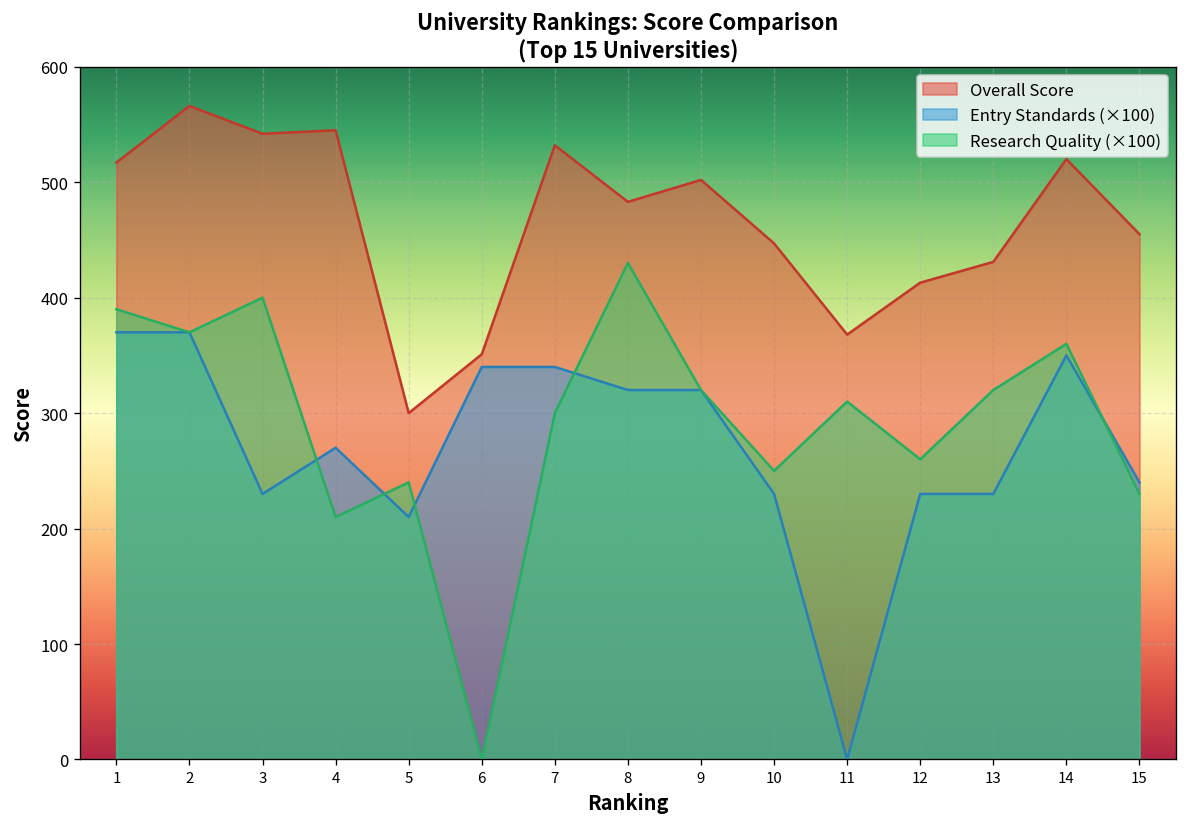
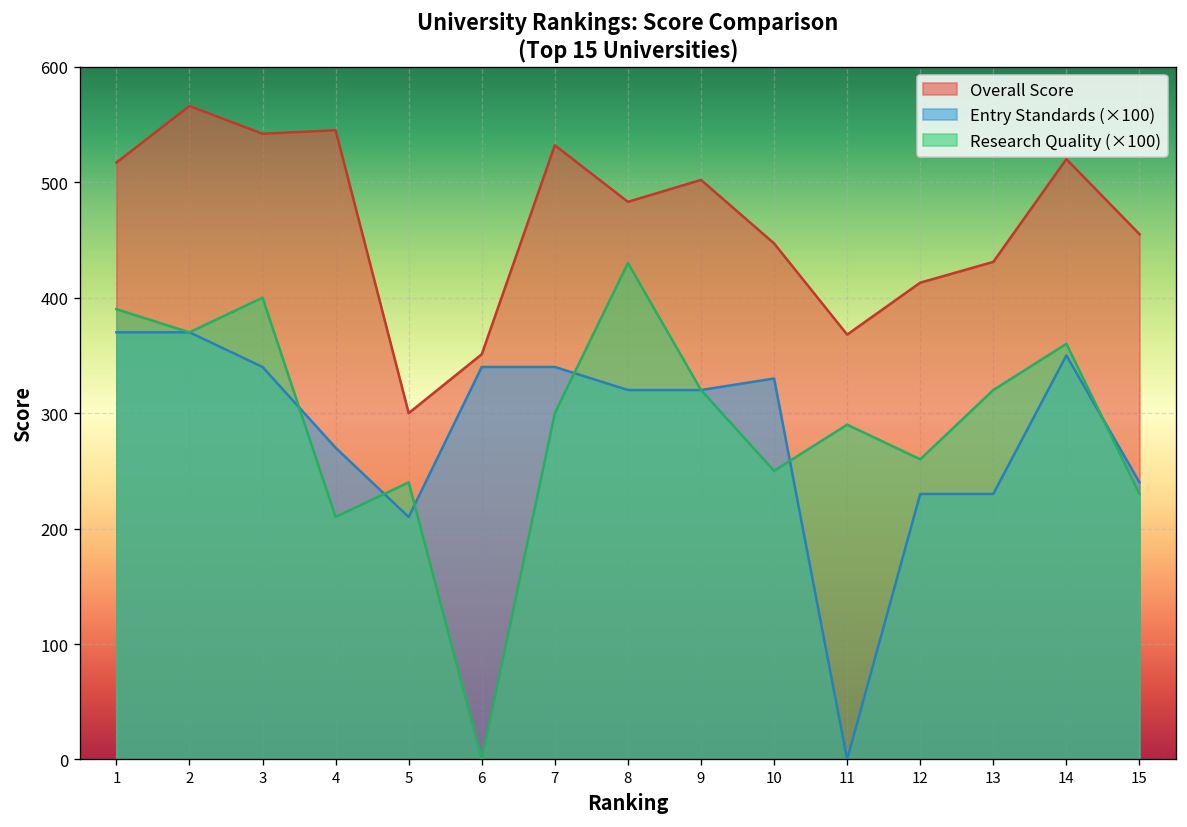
Entry Standards (×100), 3: 230 -> 340
Entry Standards (×100), 10: 230 -> 330
Research Quality (×100), 11: 310 -> 290
